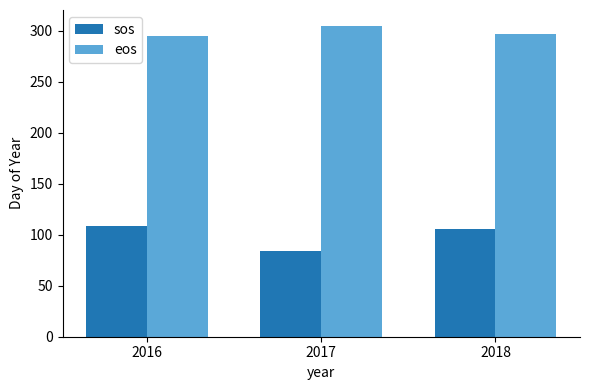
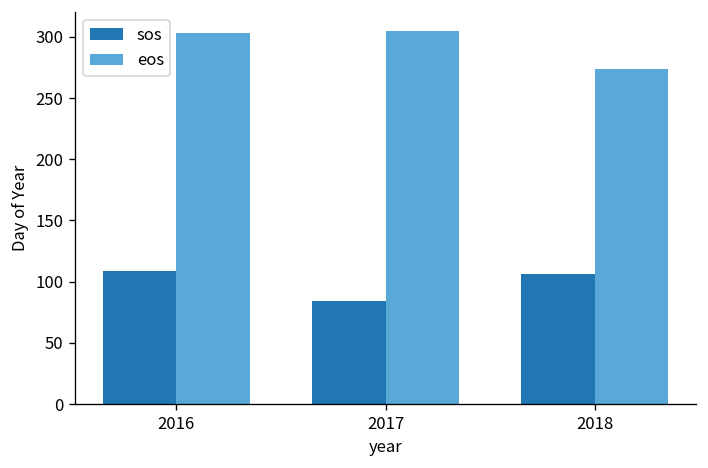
eos, 2016: 295 -> 303
eos, 2018: 297 -> 274
